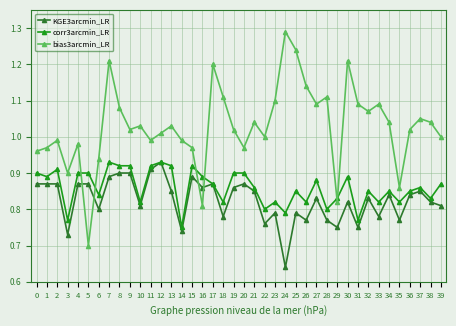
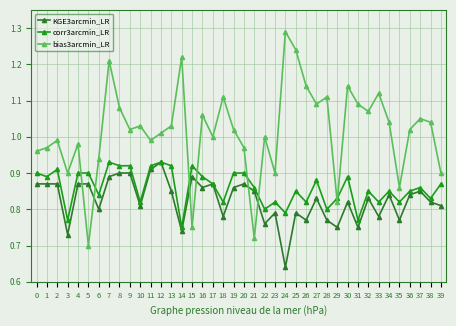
bias3arcmin_LR, 14: 0.99 -> 1.22
bias3arcmin_LR, 15: 0.97 -> 0.75
bias3arcmin_LR, 16: 0.81 -> 1.06
bias3arcmin_LR, 17: 1.2 -> 1.0
bias3arcmin_LR, 21: 1.04 -> 0.72
bias3arcmin_LR, 23: 1.1 -> 0.9
bias3arcmin_LR, 30: 1.21 -> 1.14
bias3arcmin_LR, 33: 1.09 -> 1.12
bias3arcmin_LR, 39: 1.0 -> 0.9
